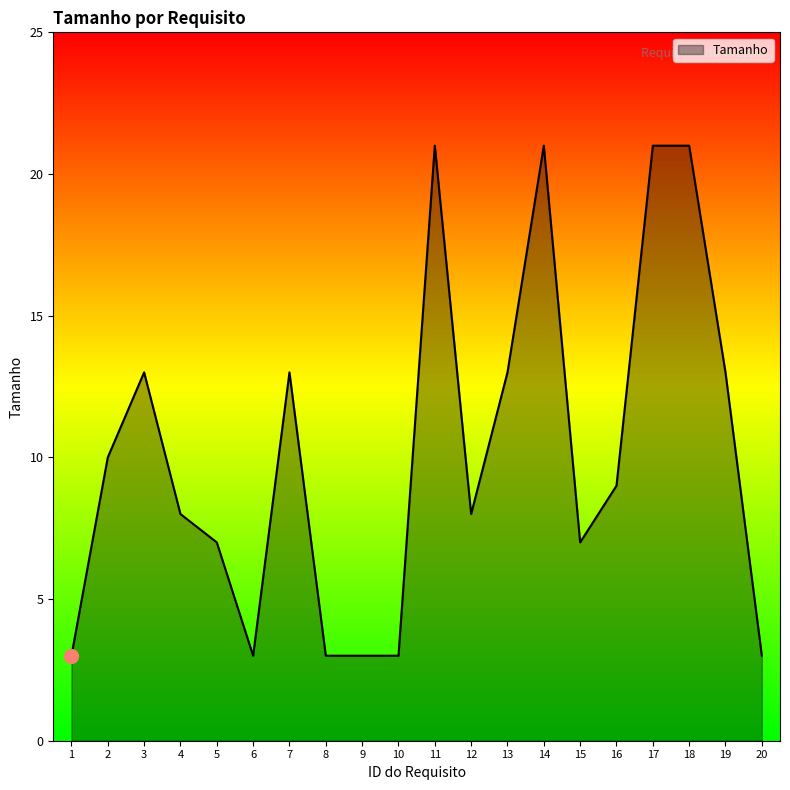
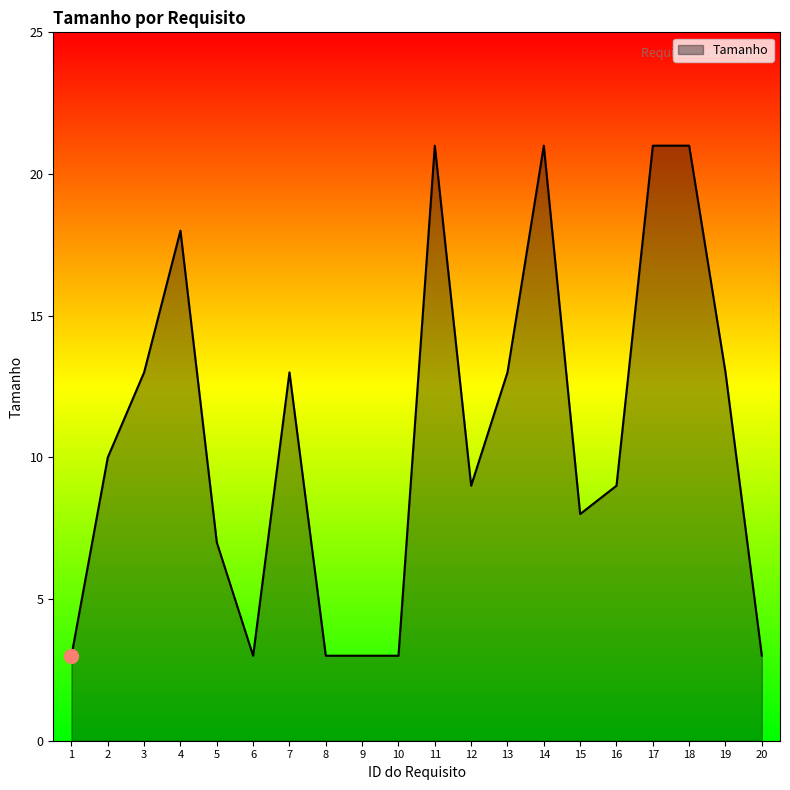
Tamanho, 4: 8 -> 18
Tamanho, 12: 8 -> 9
Tamanho, 15: 7 -> 8
